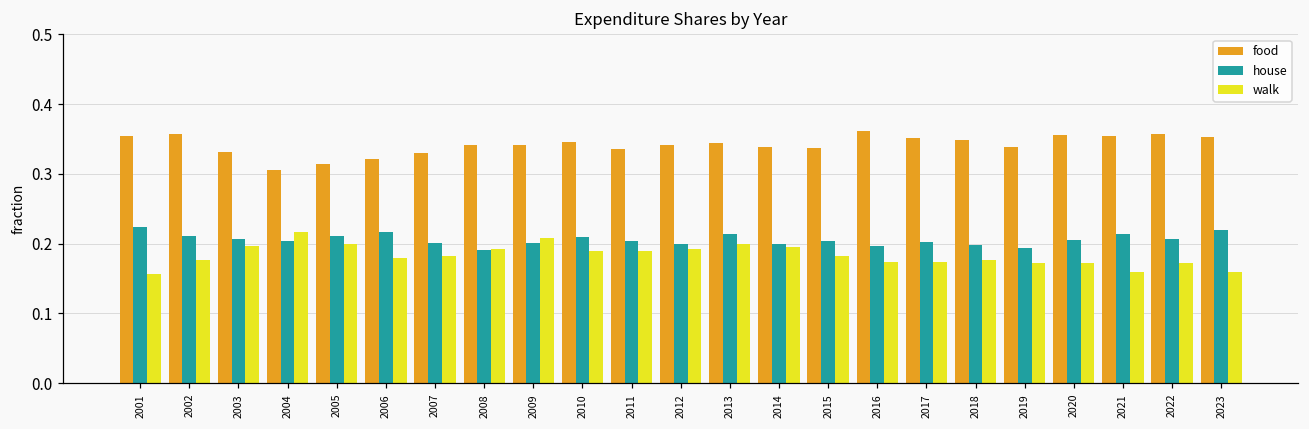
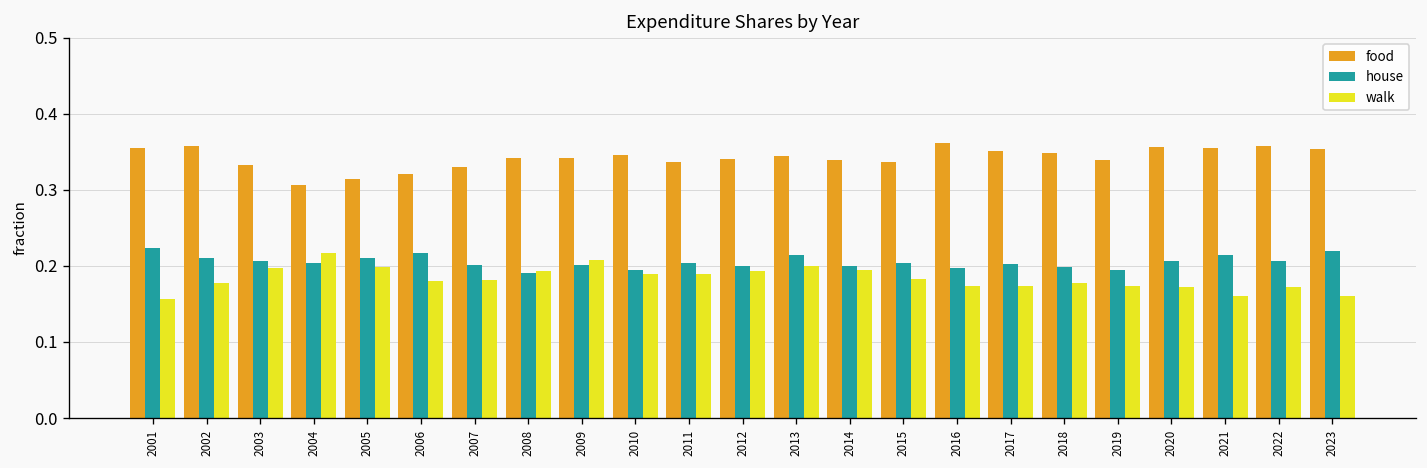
house, 2010: 0.21 -> 0.19
